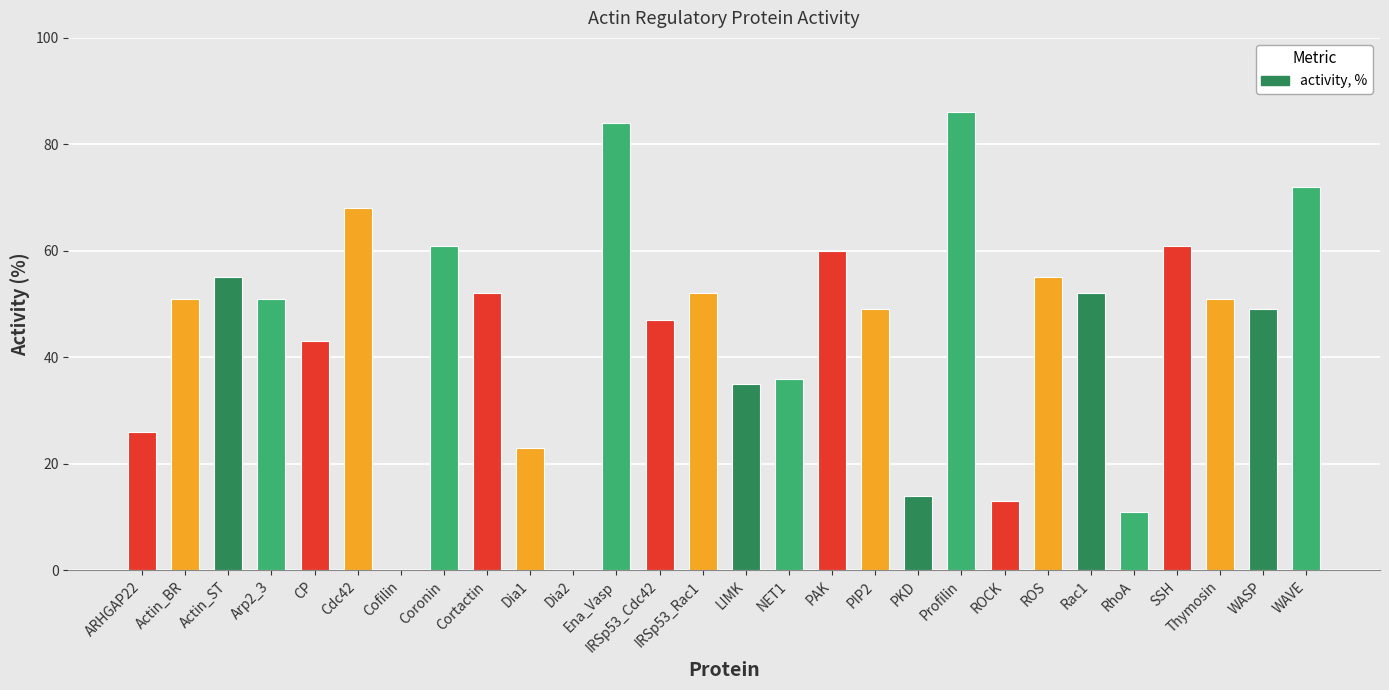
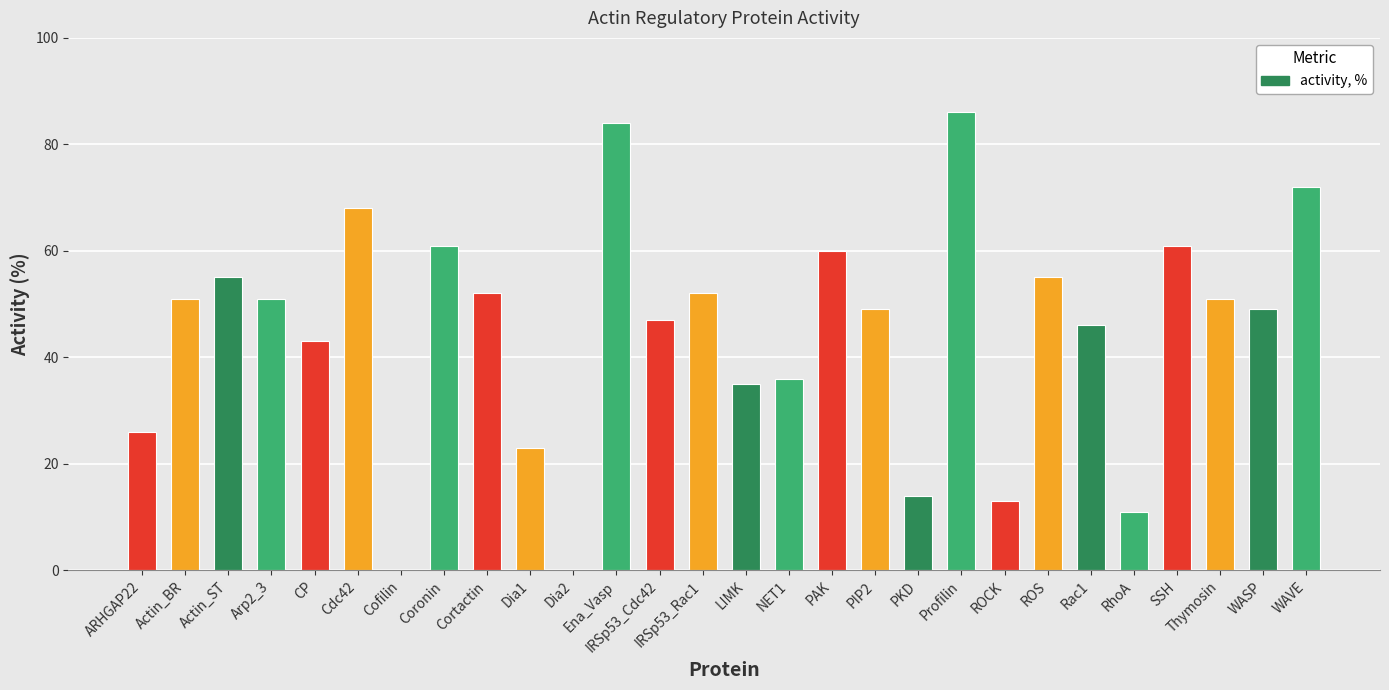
Rac1: 52 -> 46
